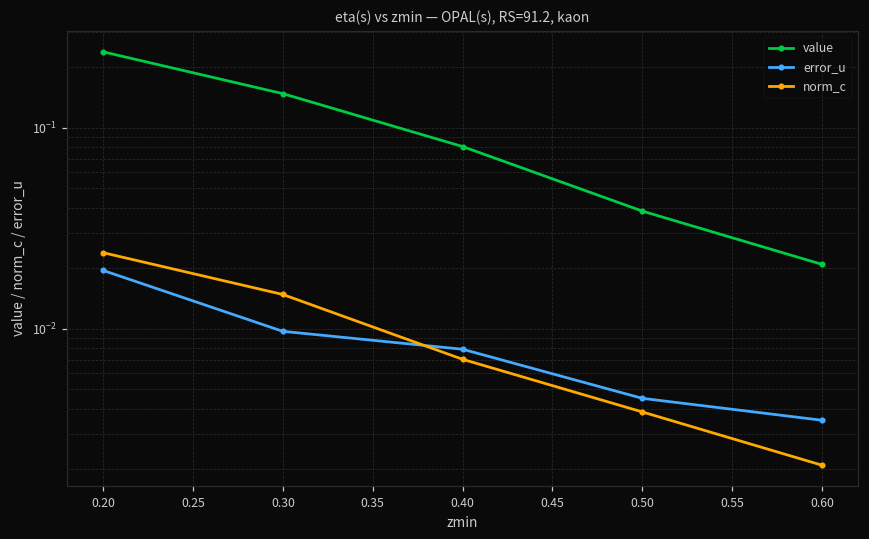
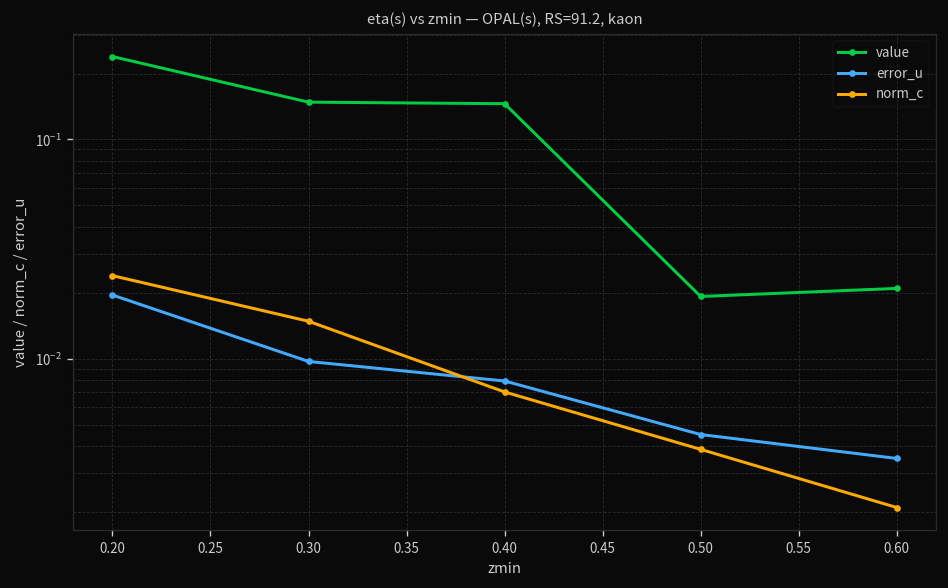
value, 0.40: 0.08 -> 0.15
value, 0.50: 0.039 -> 0.019
